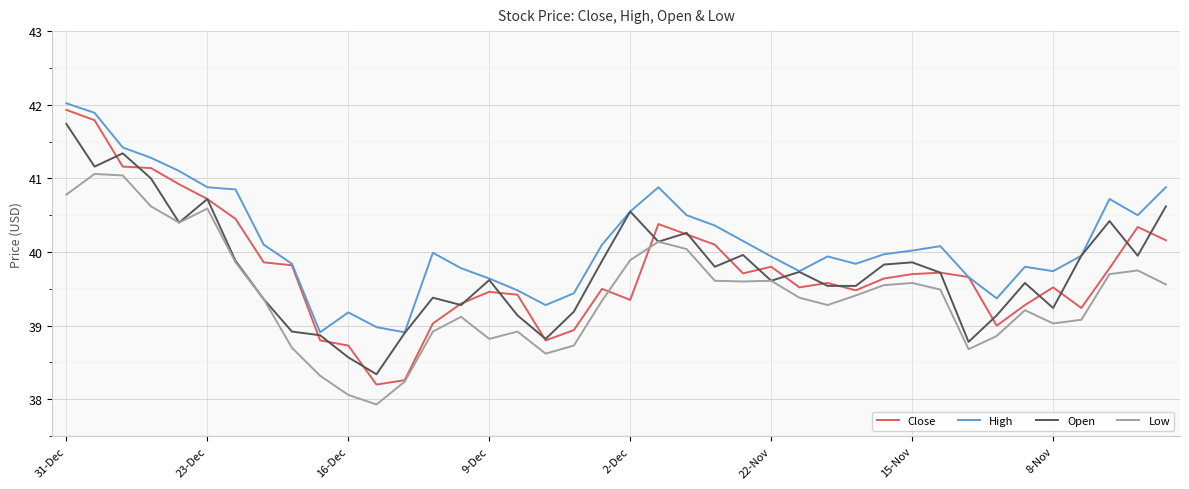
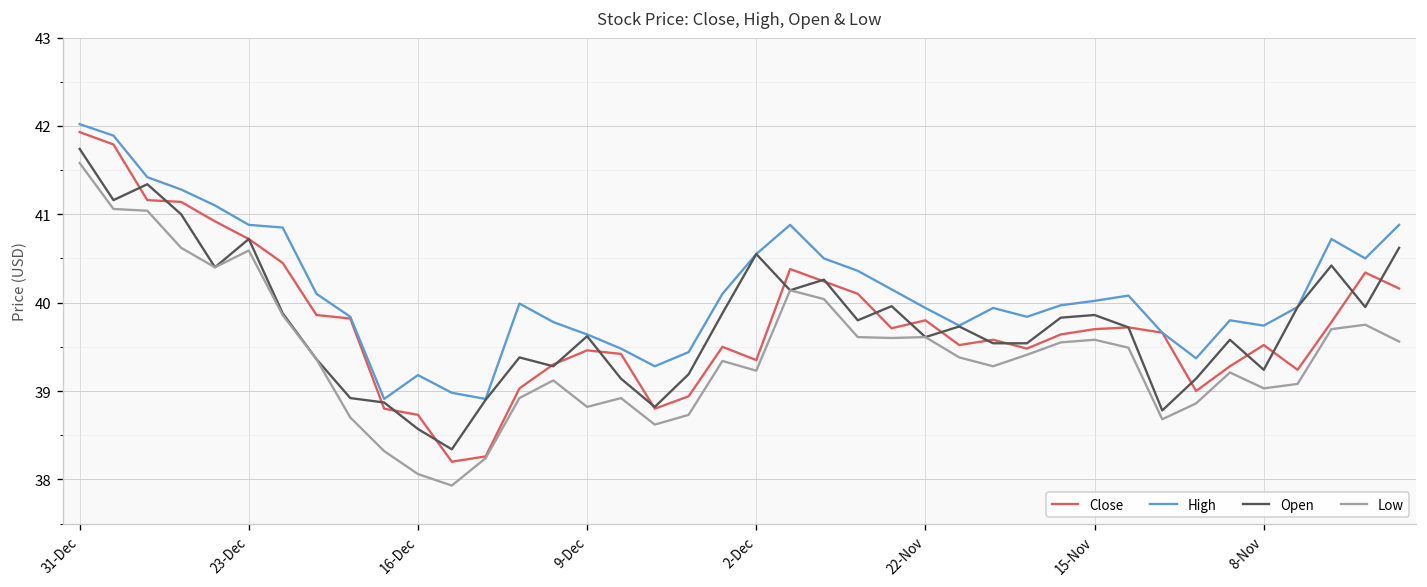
Low, 31-Dec: 40.8 -> 41.6
Low, 2-Dec: 39.9 -> 39.2
